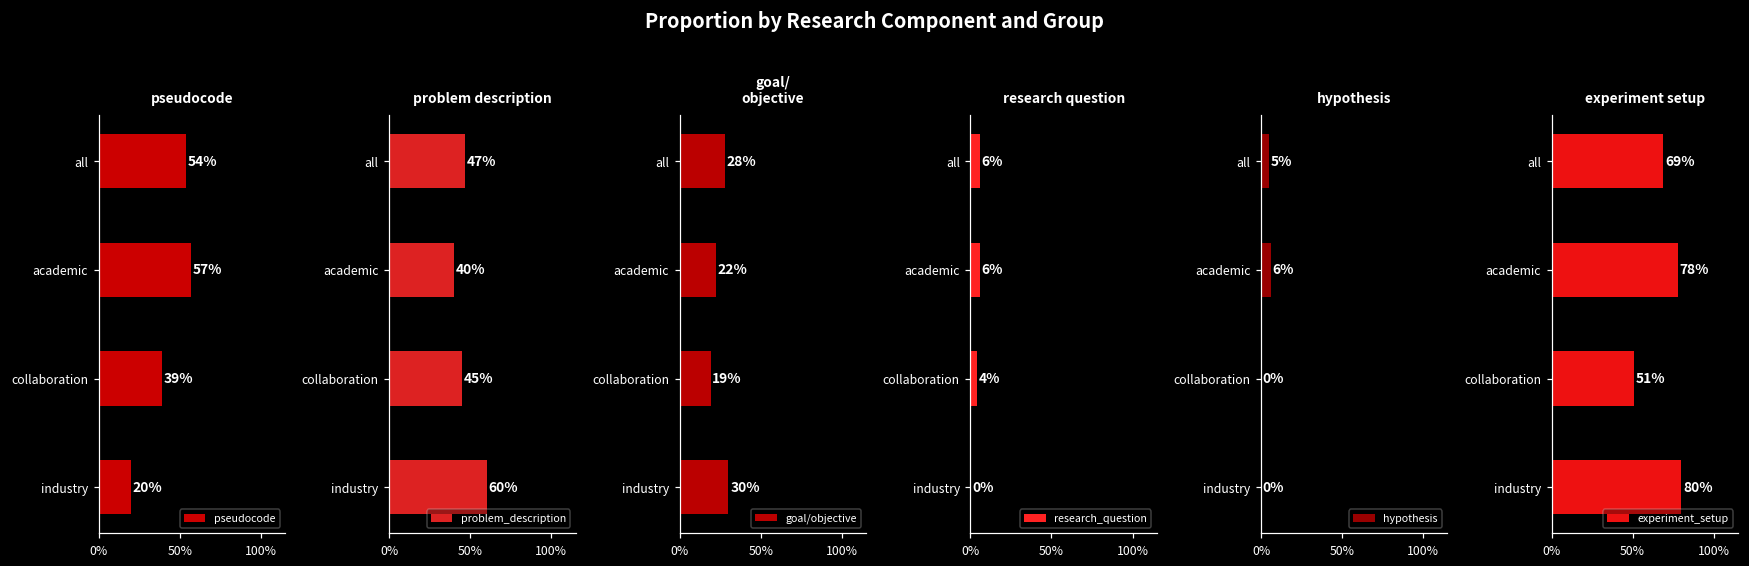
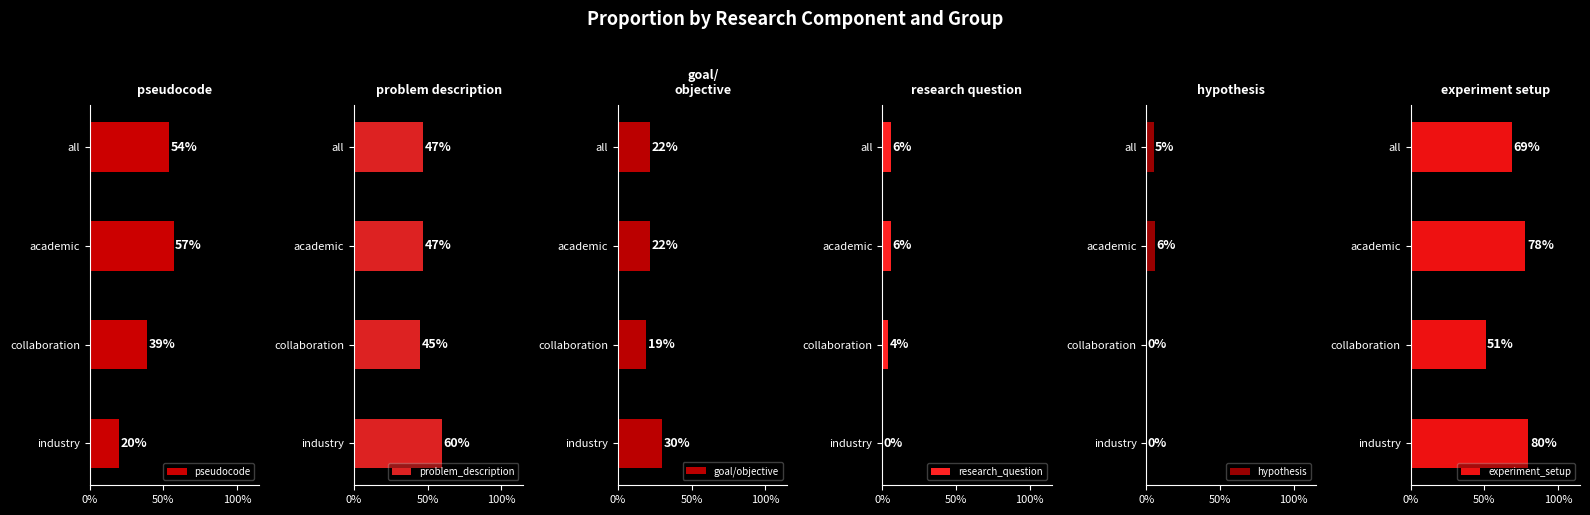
problem description, academic: 40% -> 47%
goal/ objective, all: 28% -> 22%
